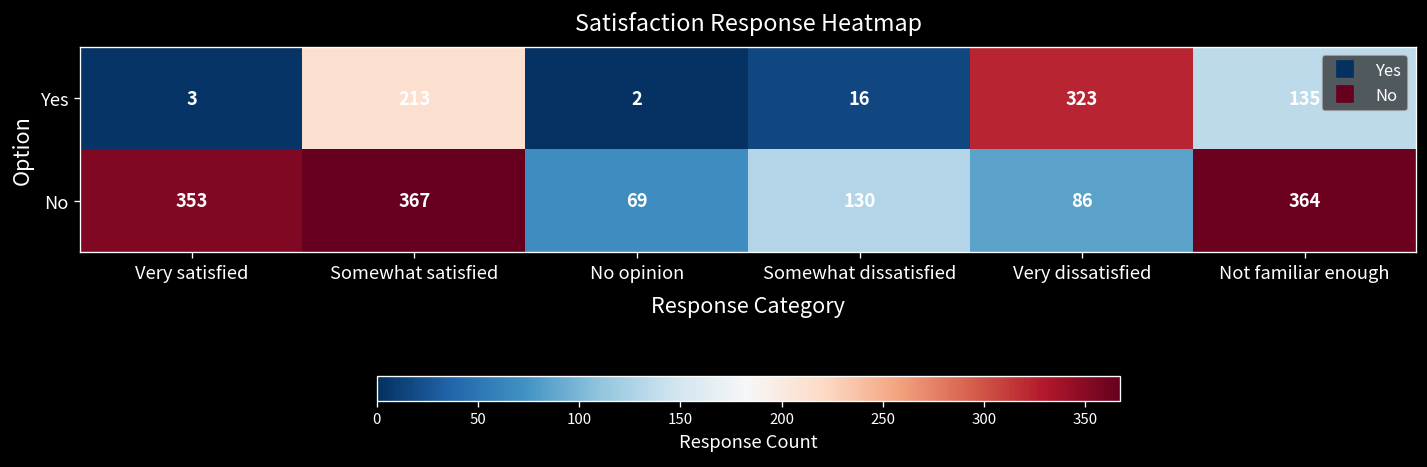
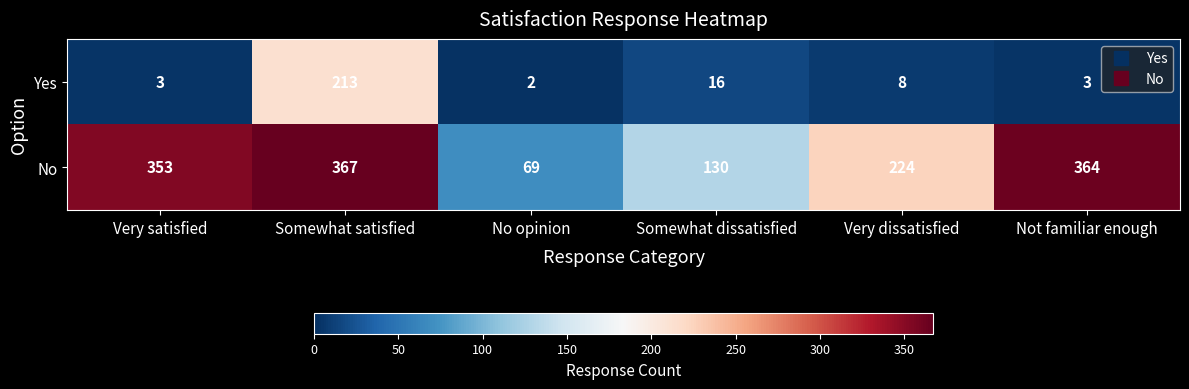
Yes, Very dissatisfied: 323 -> 8
Yes, Not familiar enough: 135 -> 3
No, Very dissatisfied: 86 -> 224
